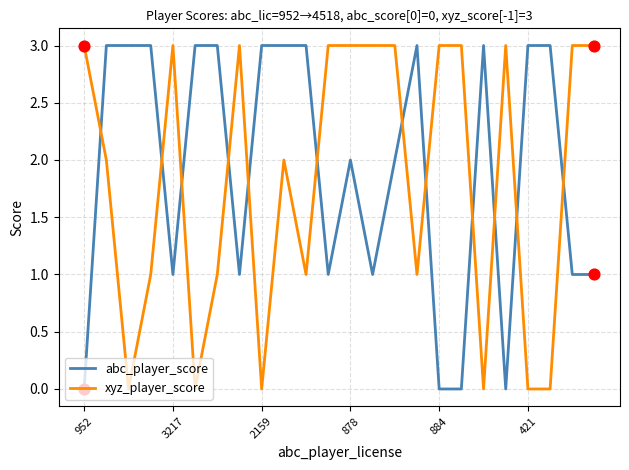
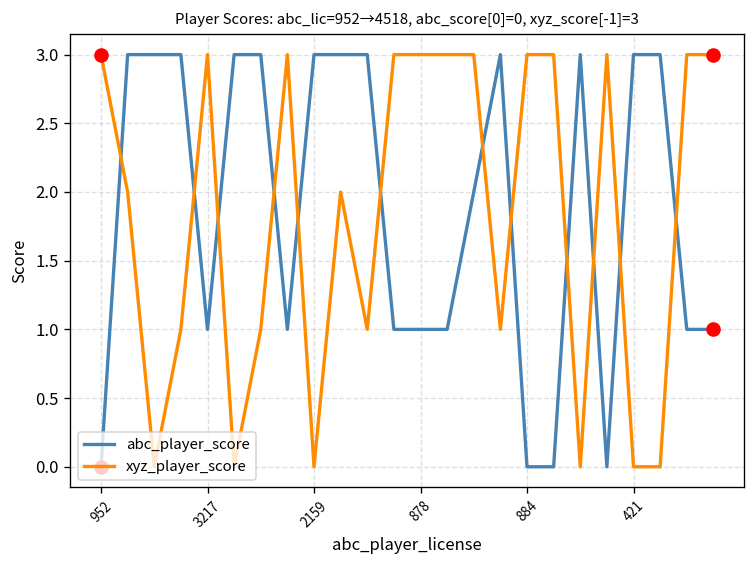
abc_player_score, 878: 2 -> 1
